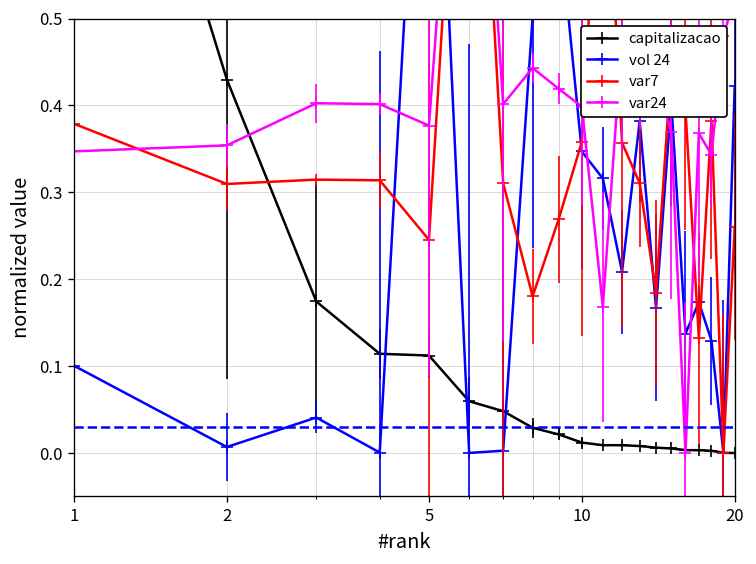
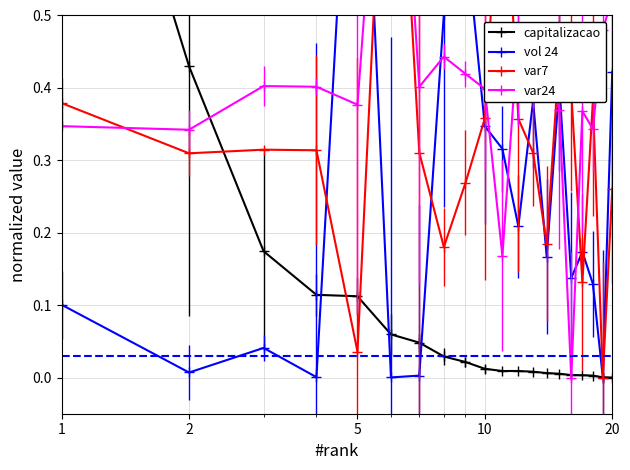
var24, 2: 0.35 -> 0.34
var7, 5: 0.25 -> 0.04
